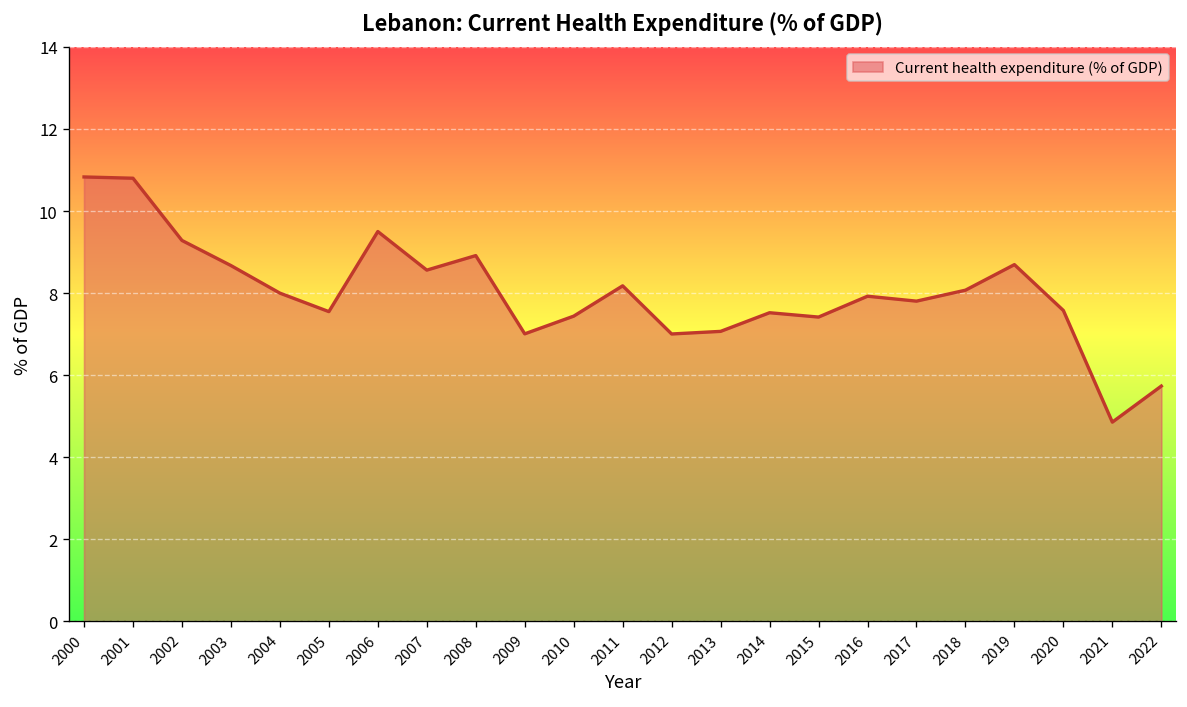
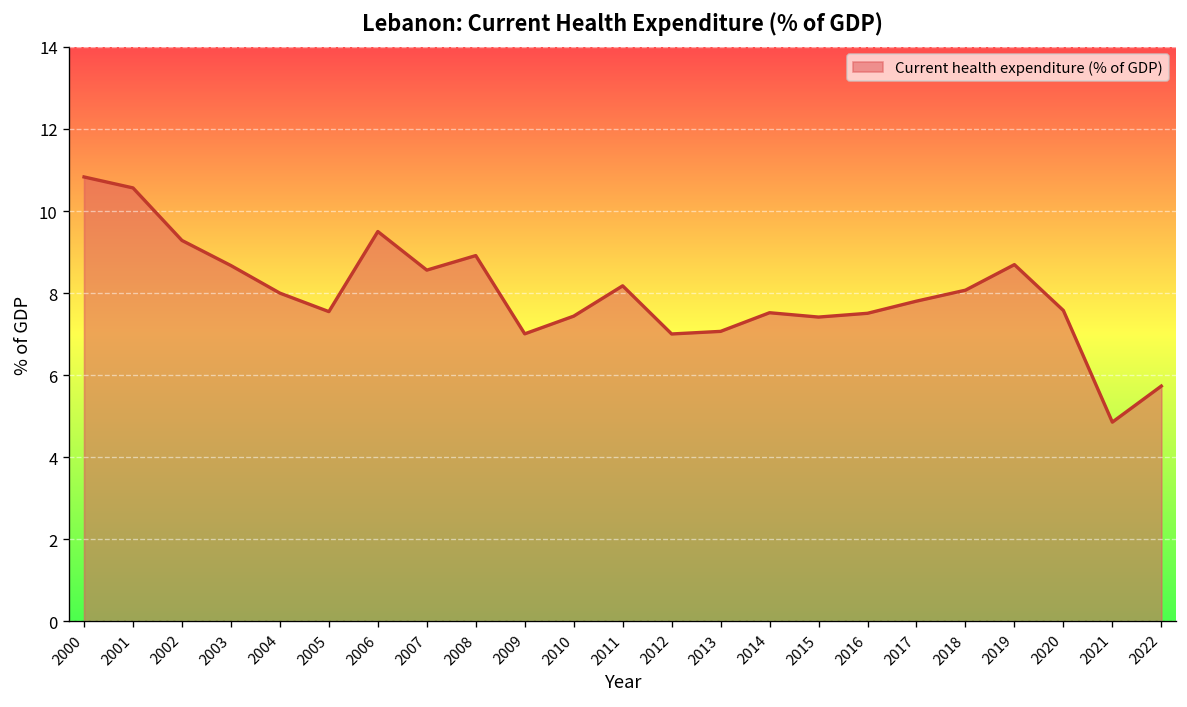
2001: 10.8 -> 10.6
2016: 7.9 -> 7.5
